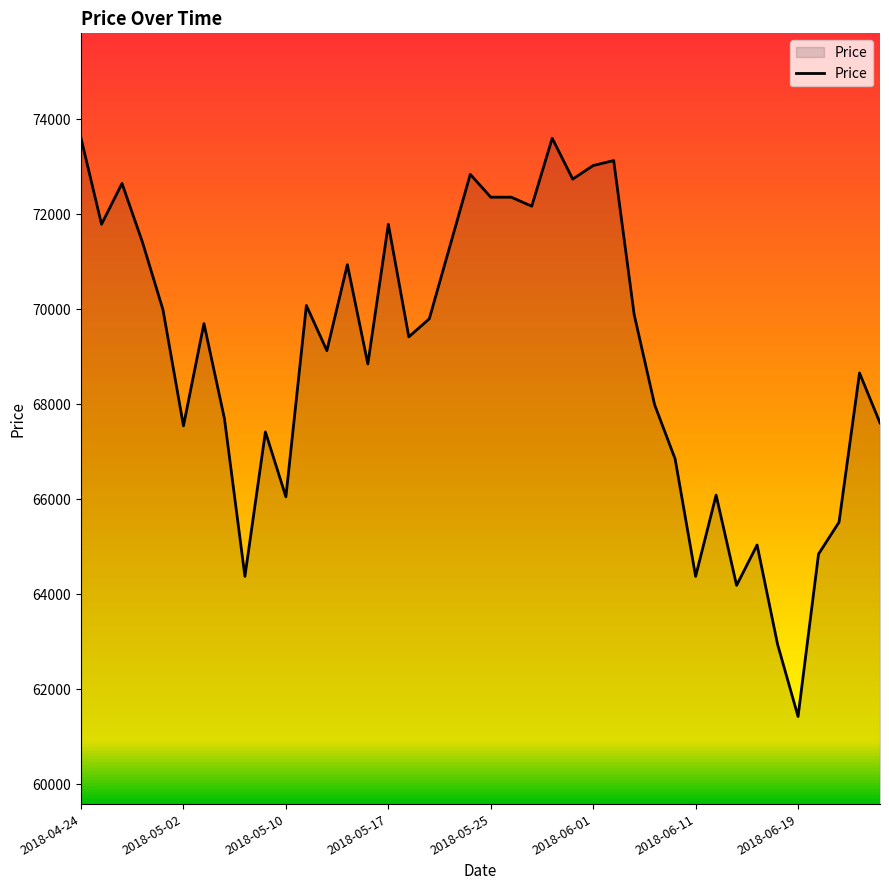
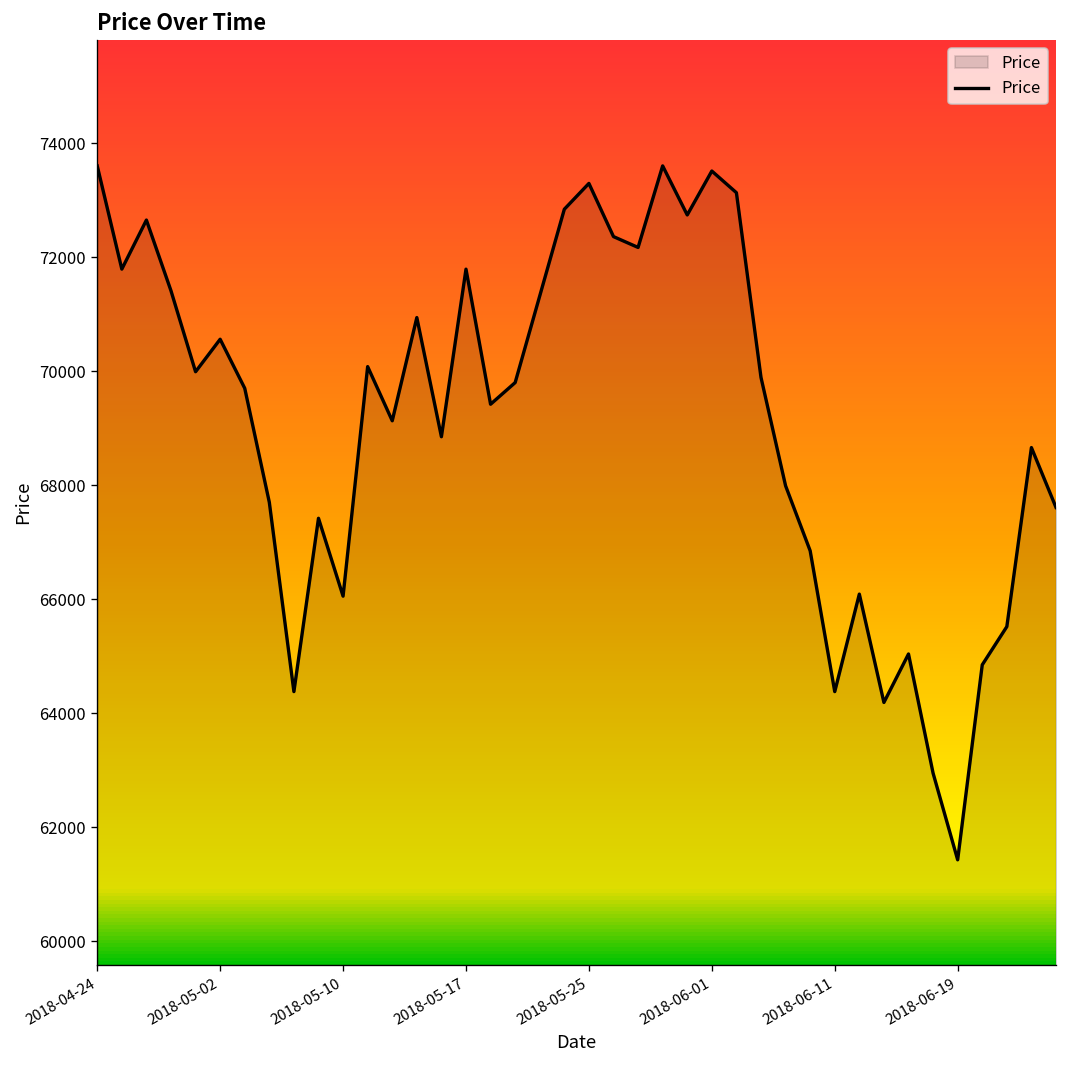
2018-05-02: 67500 -> 70600
2018-05-25: 72400 -> 73300
2018-06-01: 73000 -> 73500
